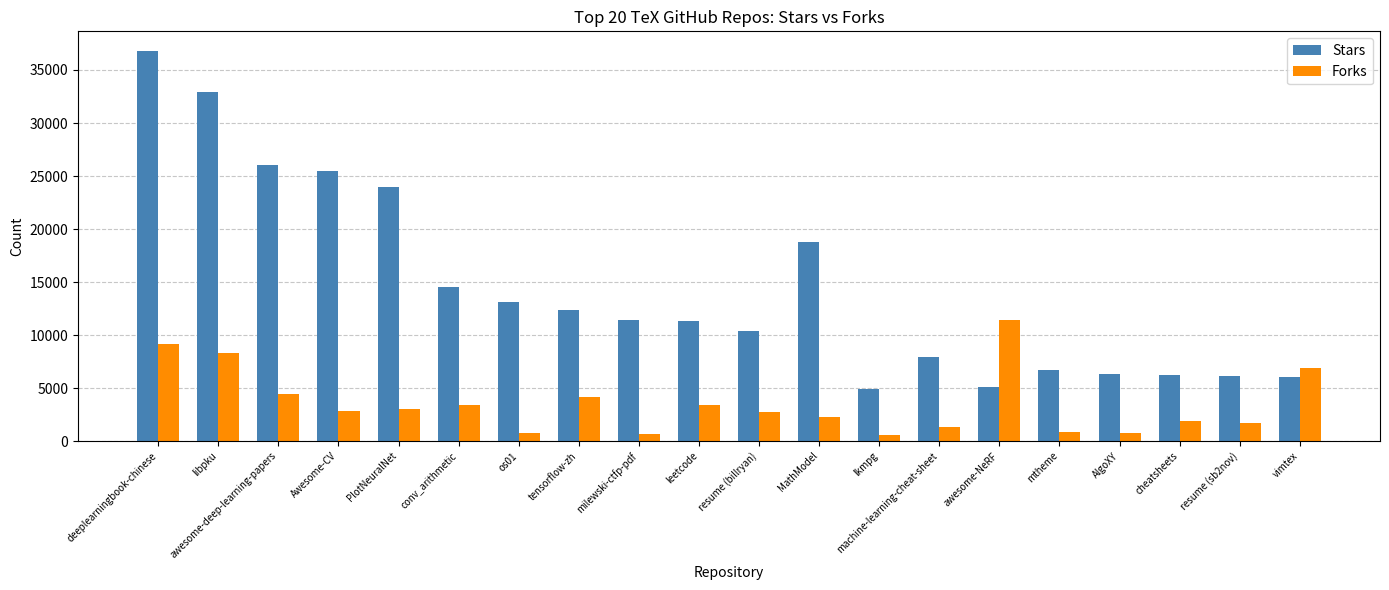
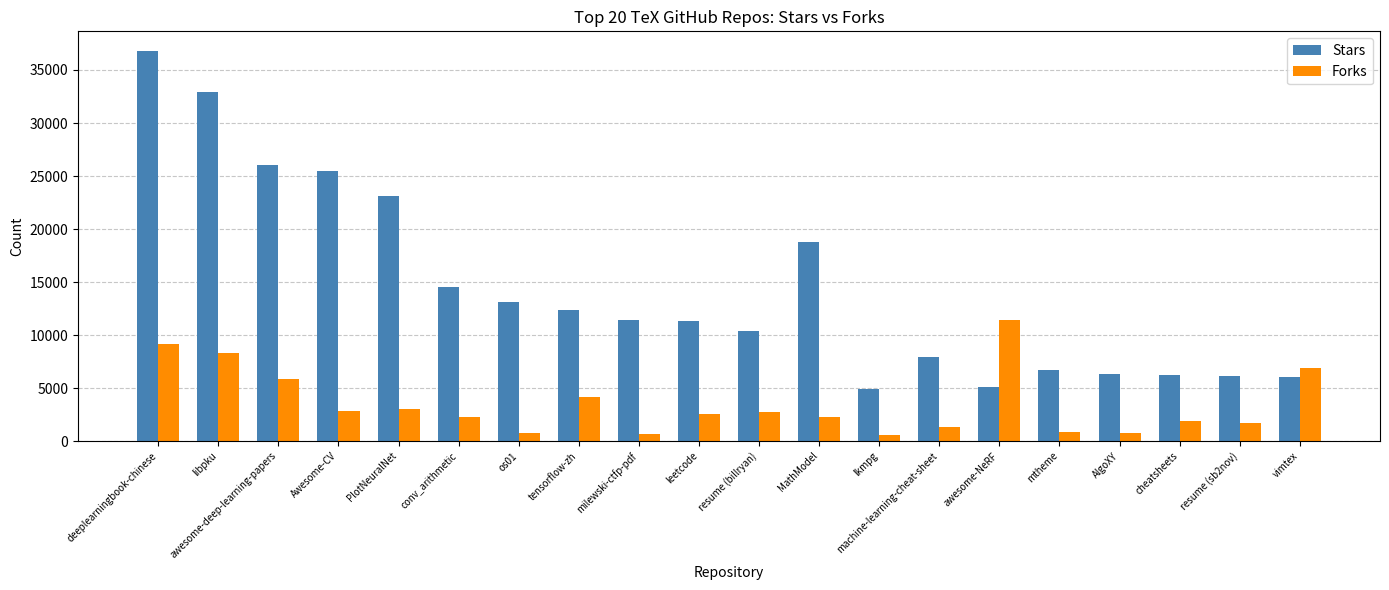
Forks, awesome-deep-learning-papers: 4500 -> 5800
Stars, PlotNeuralNet: 24000 -> 23100
Forks, conv_arithmetic: 3400 -> 2300
Forks, leetcode: 3400 -> 2500
